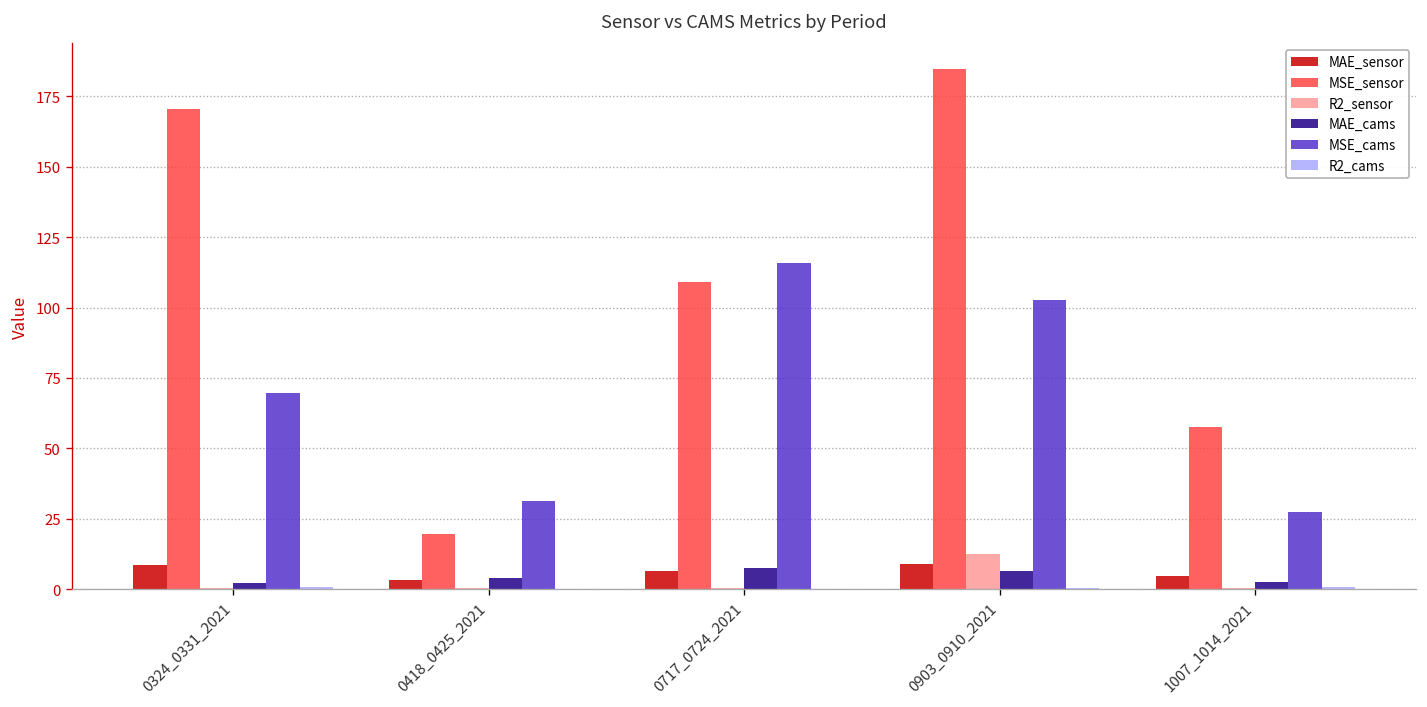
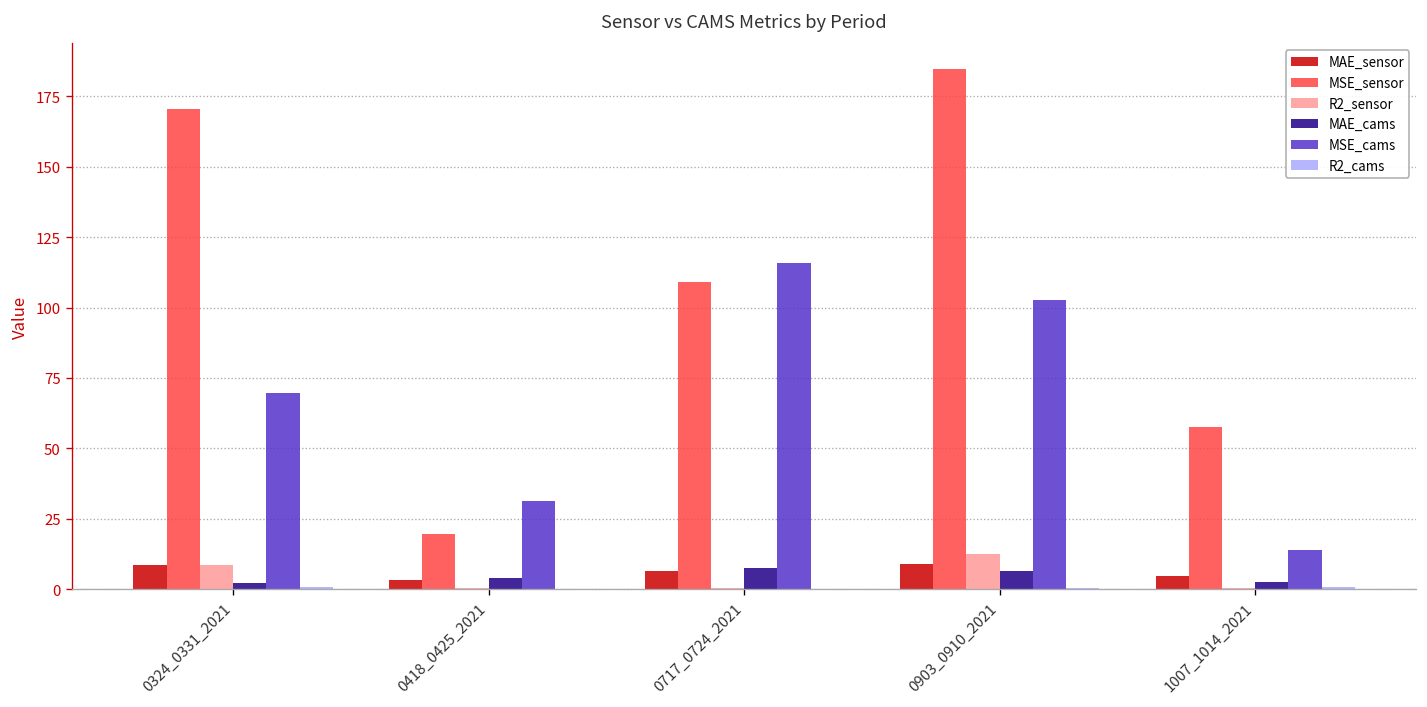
R2_sensor, 0324_0331_2021: 0 -> 9
MSE_cams, 1007_1014_2021: 27 -> 14
